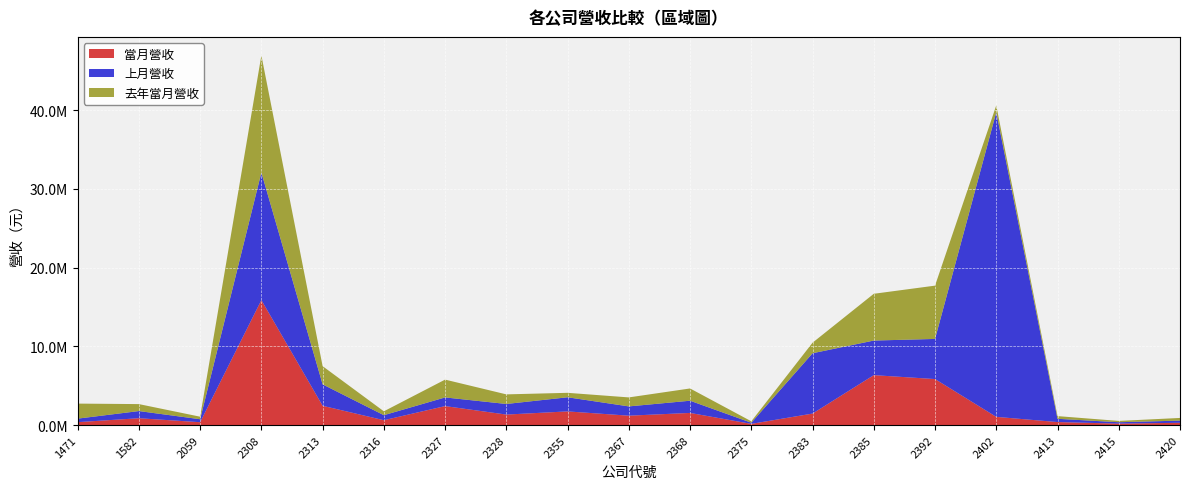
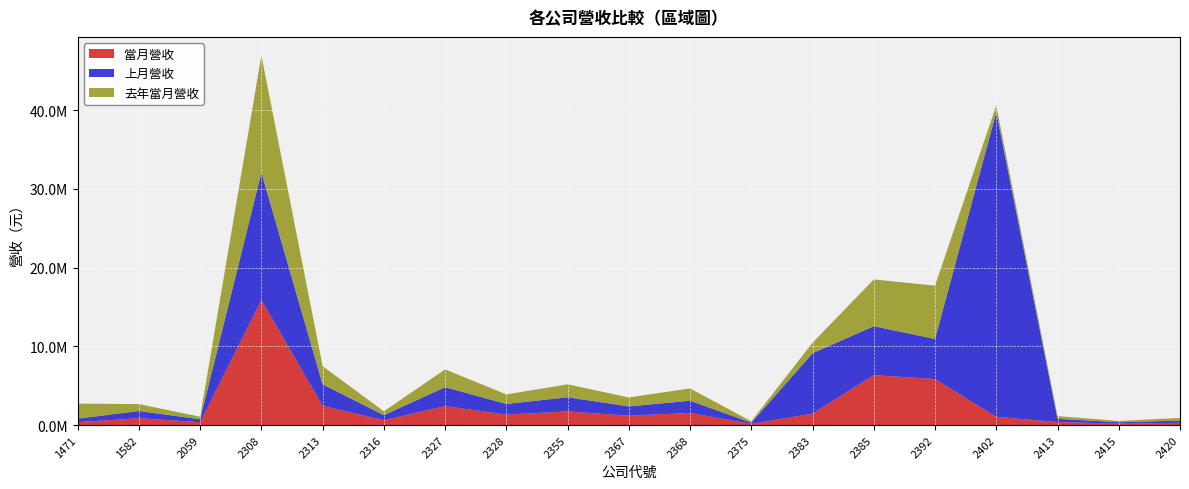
上月營收, 2327: 1000000 -> 2000000
去年當月營收, 2355: 1000000 -> 2000000
上月營收, 2385: 4000000 -> 6000000
